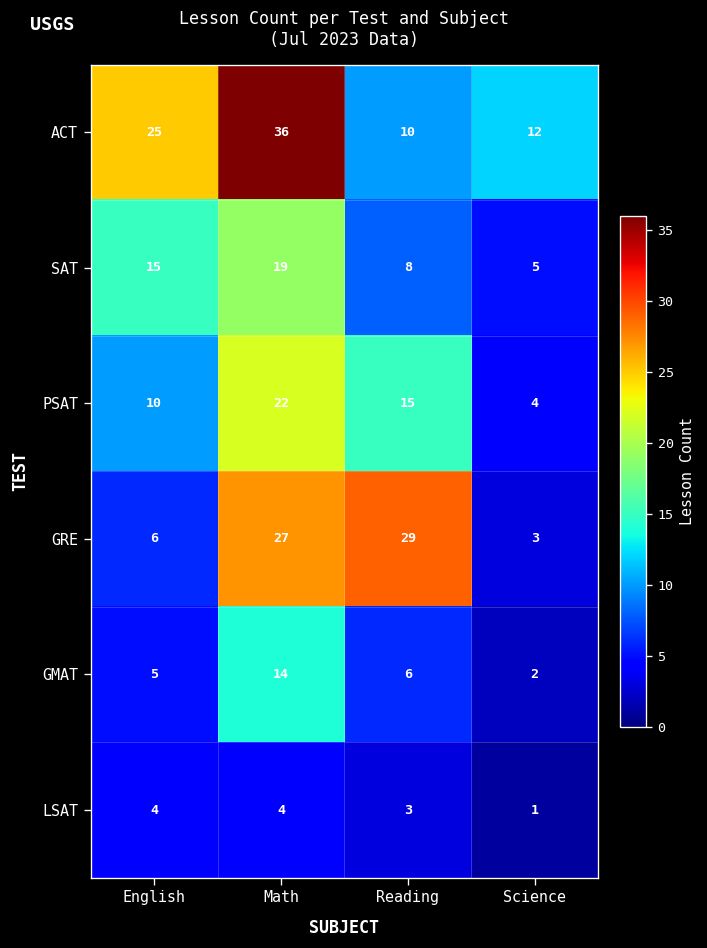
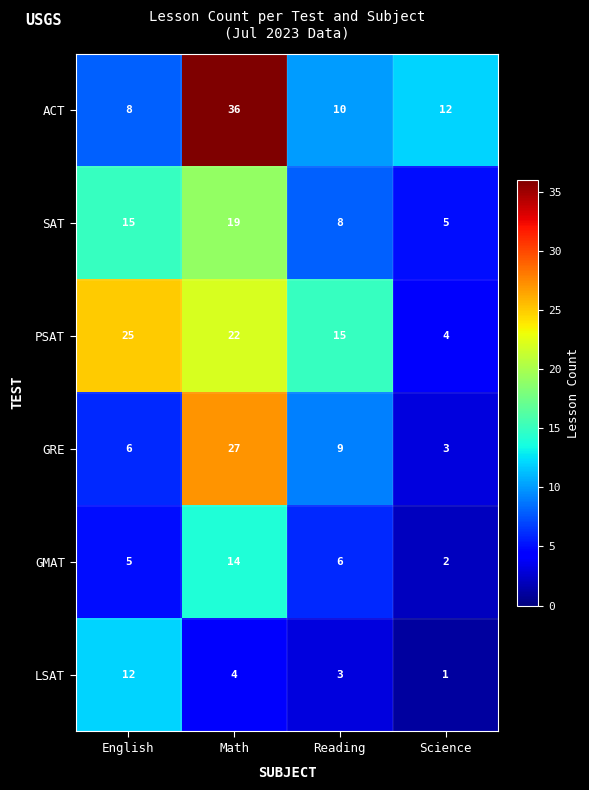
ACT, English: 25 -> 8
PSAT, English: 10 -> 25
GRE, Reading: 29 -> 9
LSAT, English: 4 -> 12
